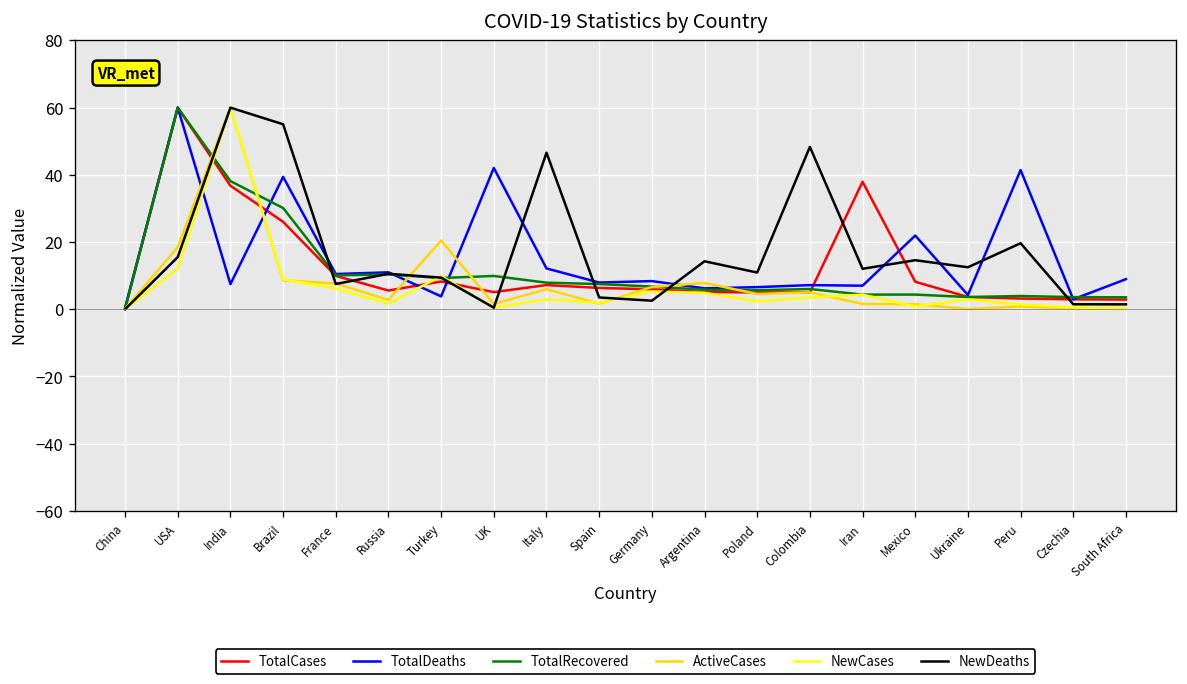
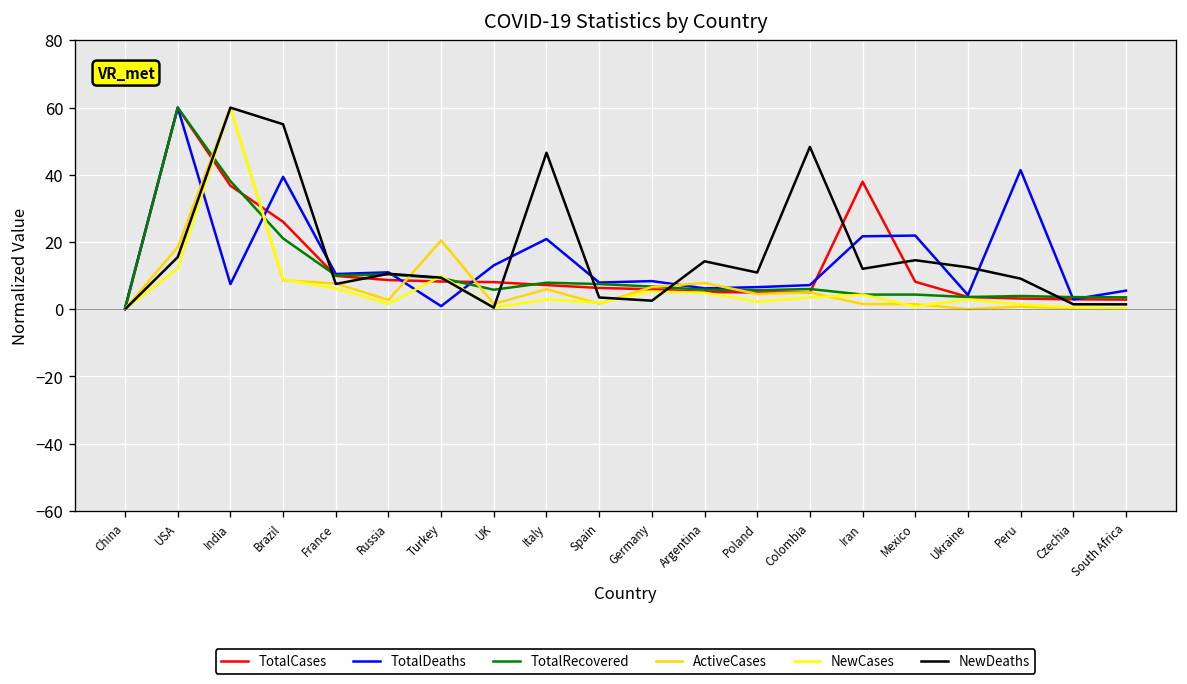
TotalRecovered, Brazil: 30 -> 21
TotalCases, Russia: 6 -> 9
TotalDeaths, Turkey: 4 -> 1
TotalCases, UK: 5 -> 8
TotalDeaths, UK: 42 -> 13
TotalRecovered, UK: 10 -> 6
TotalDeaths, Italy: 12 -> 21
TotalDeaths, Iran: 7 -> 22
NewDeaths, Peru: 20 -> 9
TotalDeaths, South Africa: 9 -> 6
